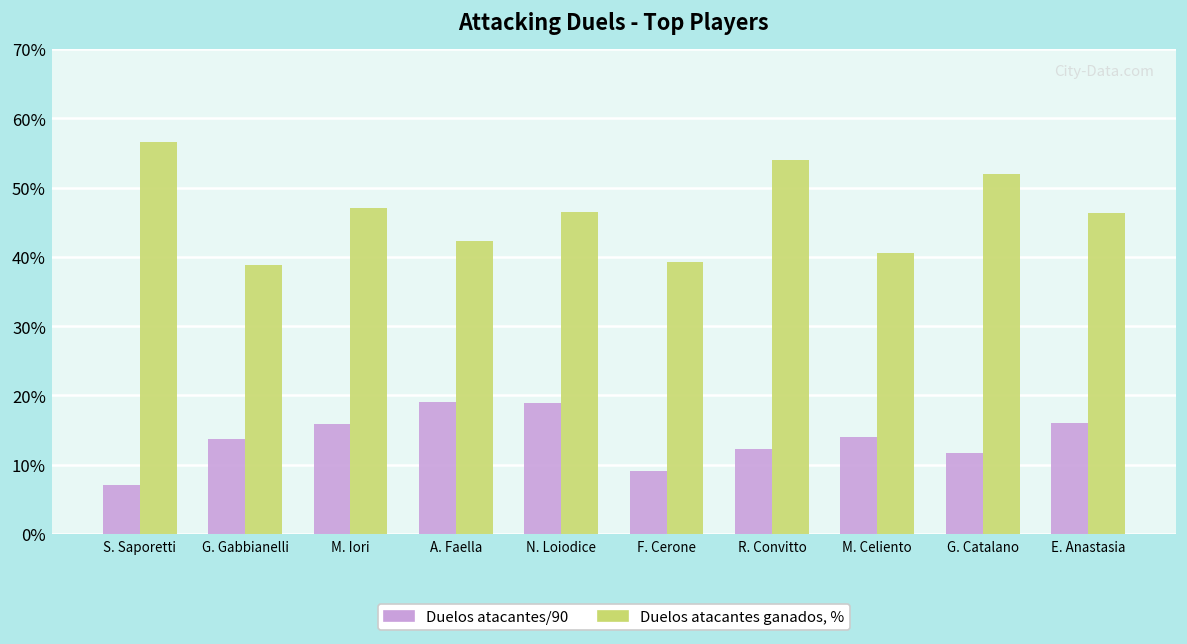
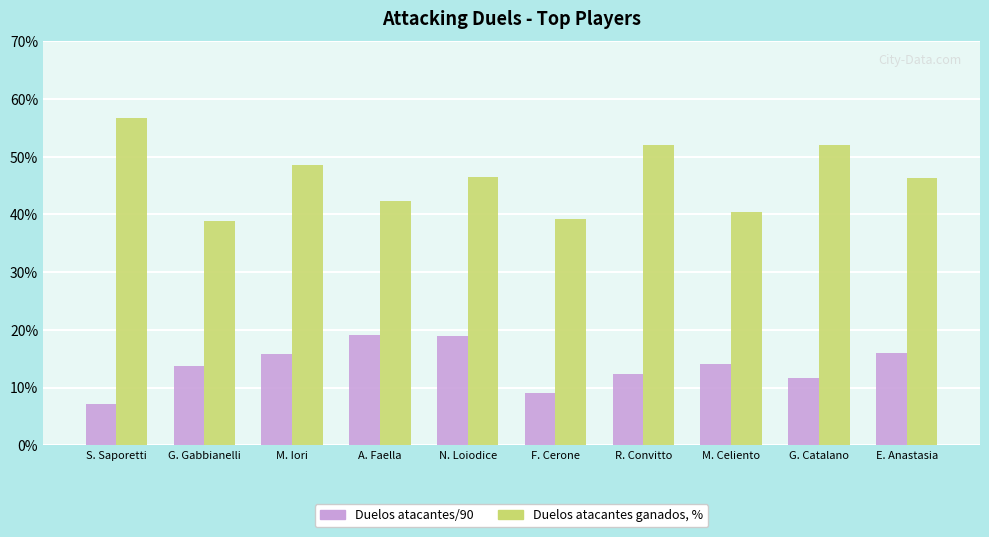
Duelos atacantes ganados, %, M. Iori: 47% -> 49%
Duelos atacantes ganados, %, R. Convitto: 54% -> 52%
